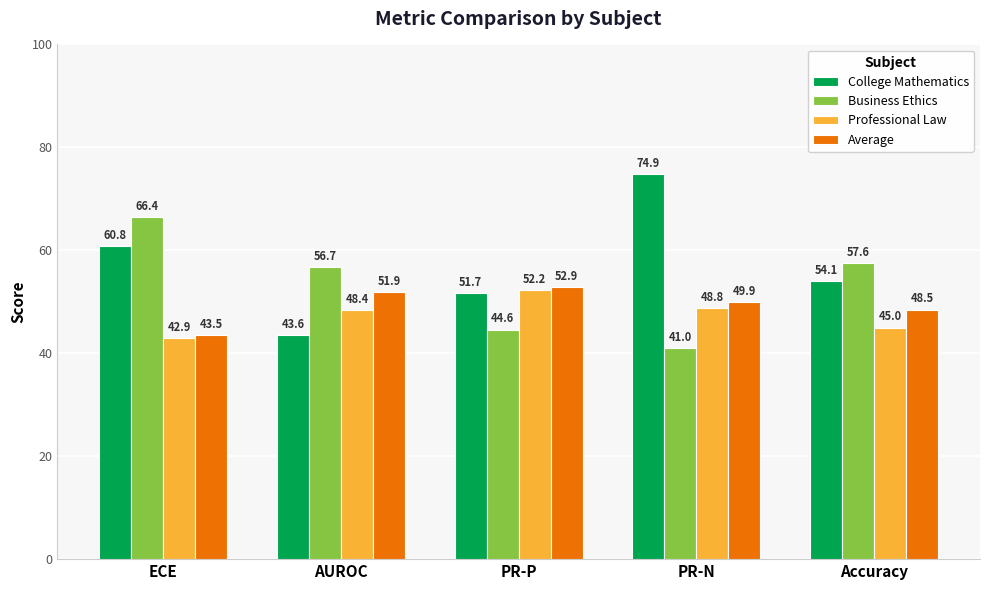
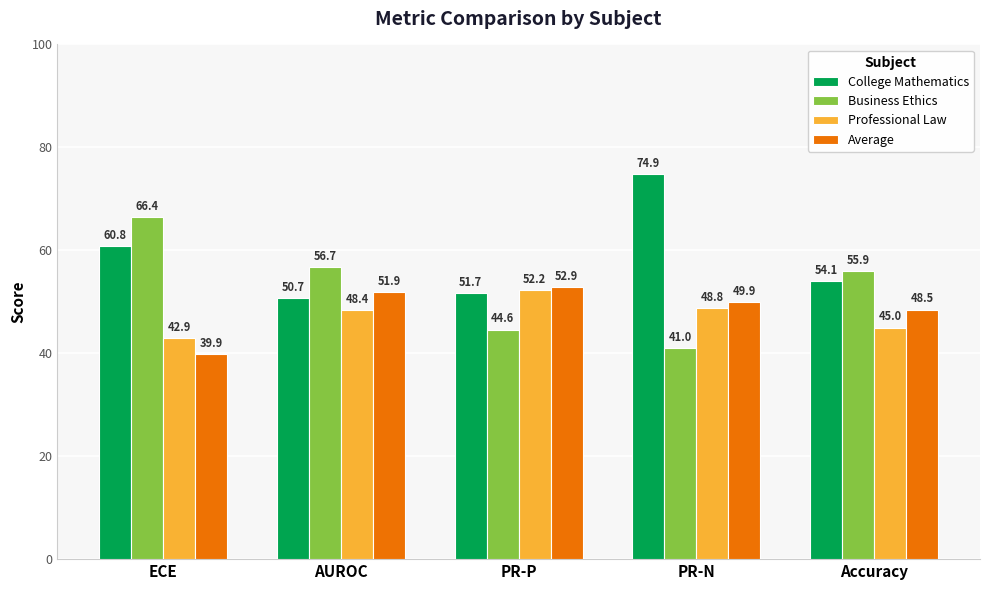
Average, ECE: 43.5 -> 39.9
College Mathematics, AUROC: 43.6 -> 50.7
Business Ethics, Accuracy: 57.6 -> 55.9
